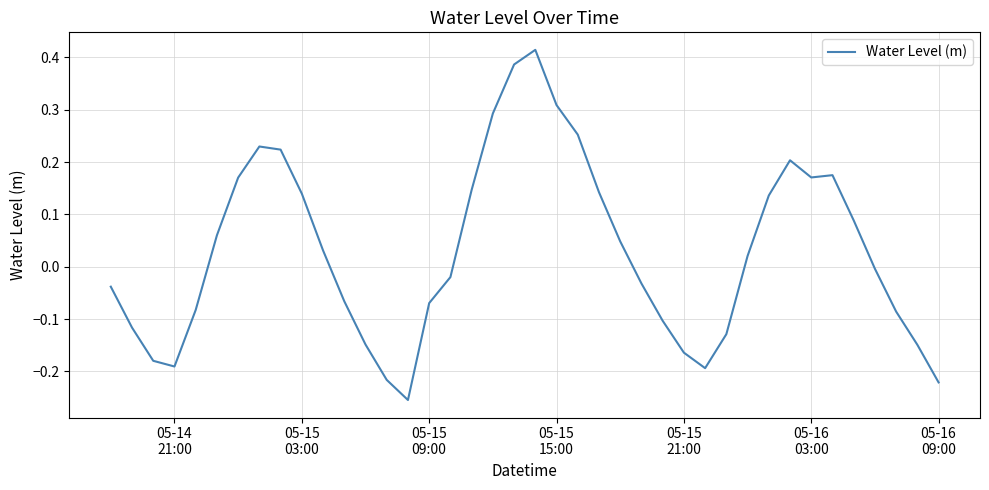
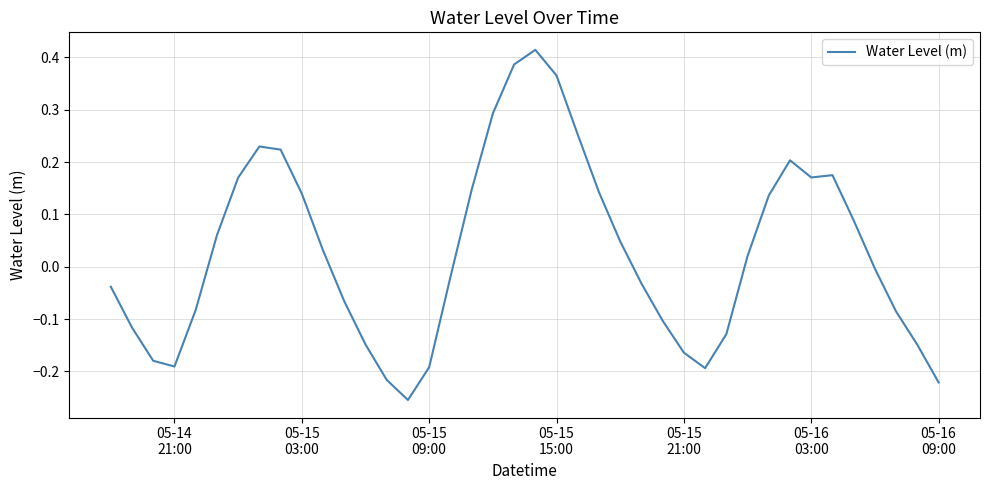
05-15 09:00: -0.07 -> -0.19
05-15 15:00: 0.31 -> 0.37
